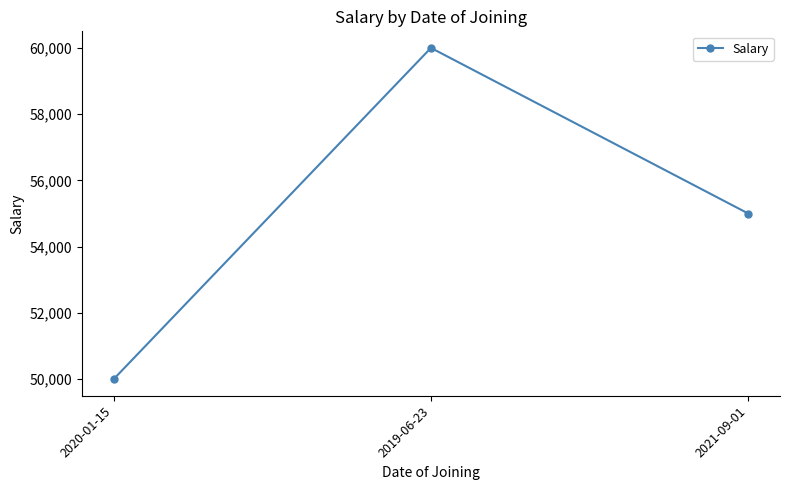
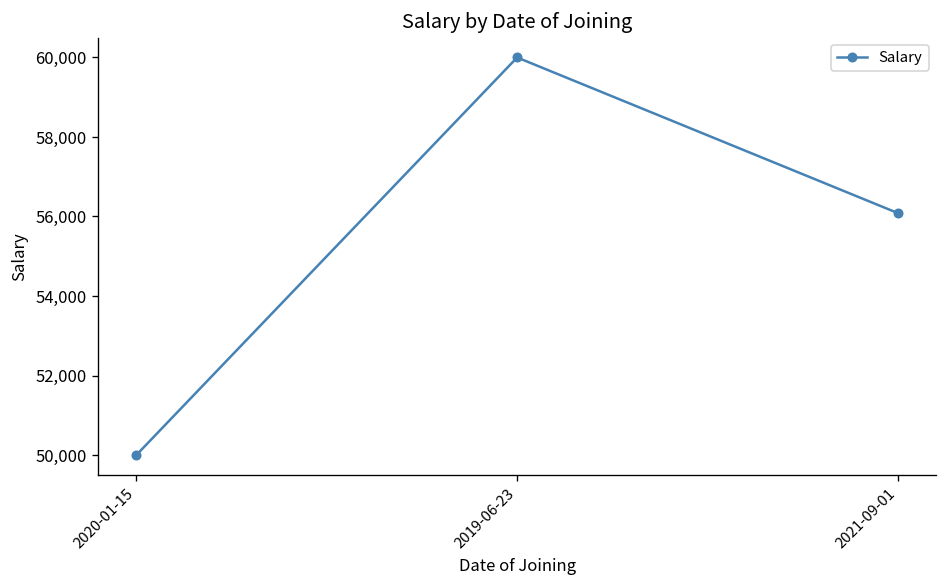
2021-09-01: 55,000 -> 56,100
